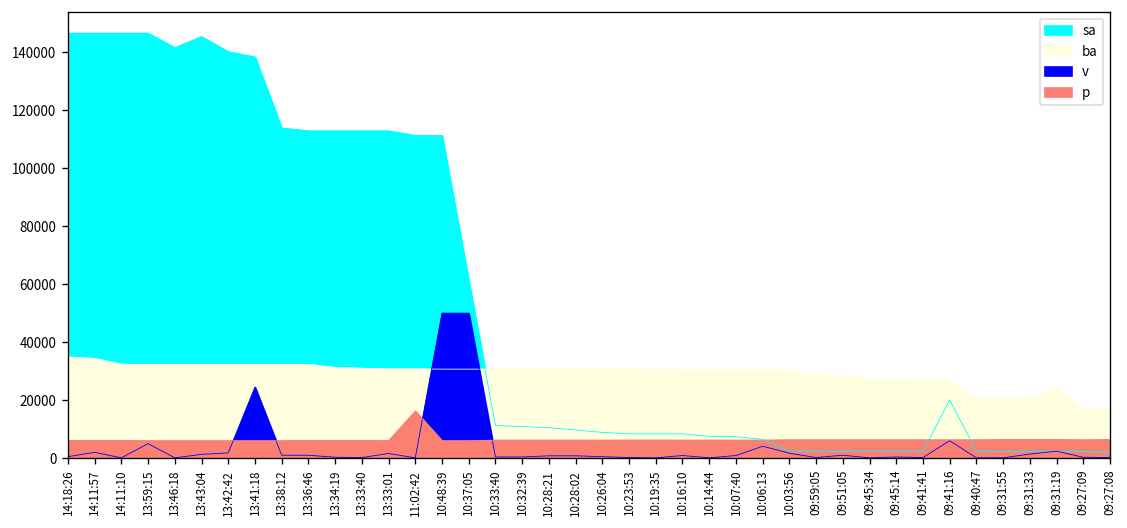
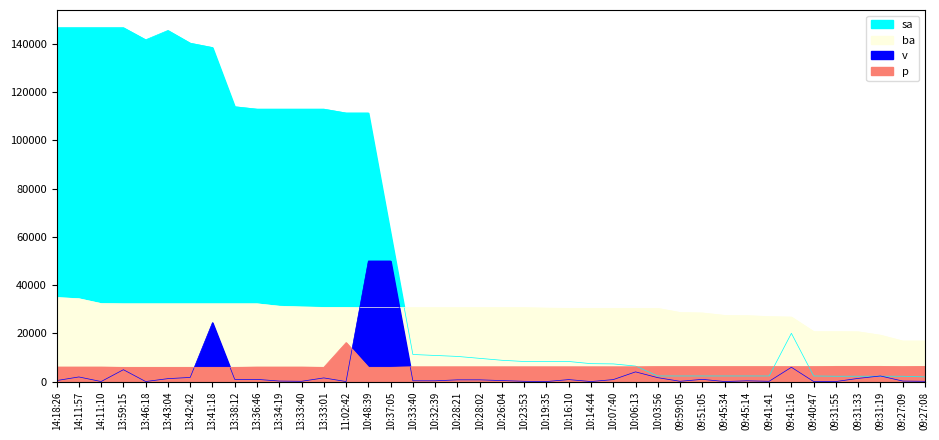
ba, 09:31:19: 24000 -> 19000
